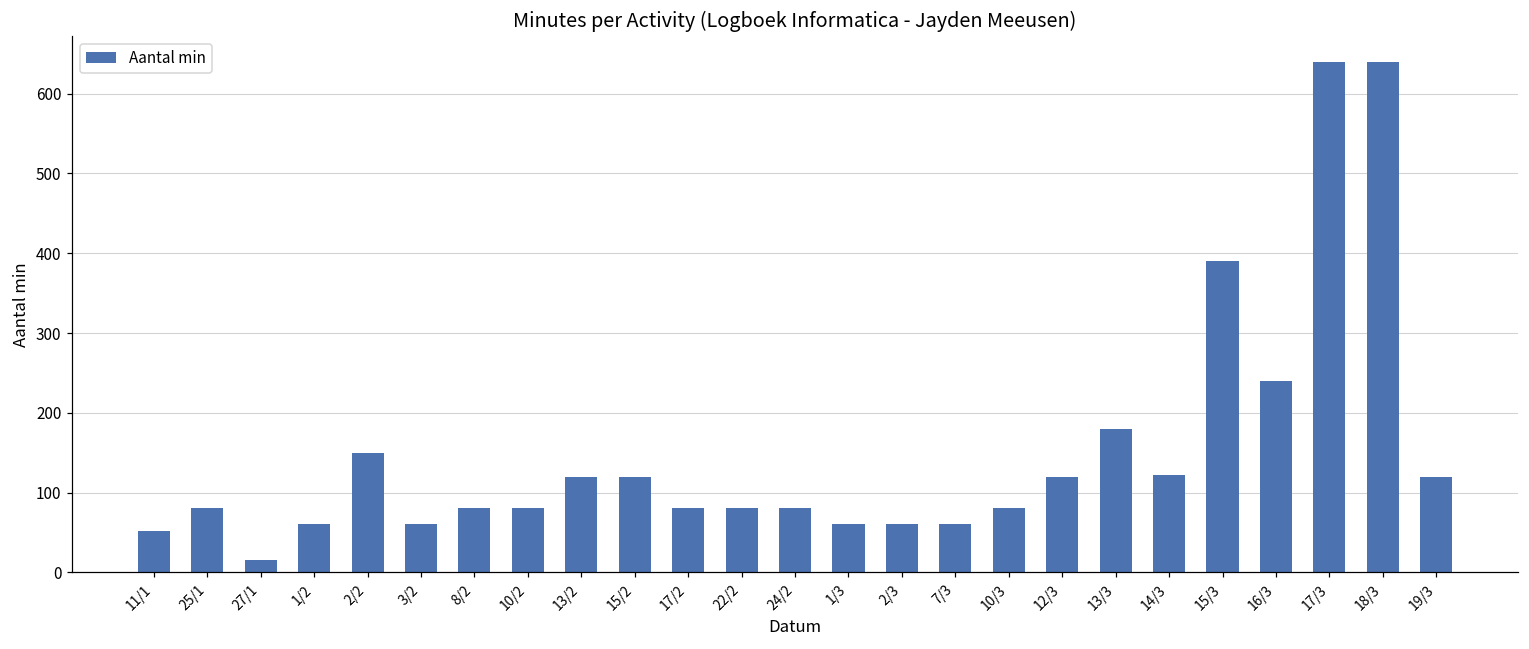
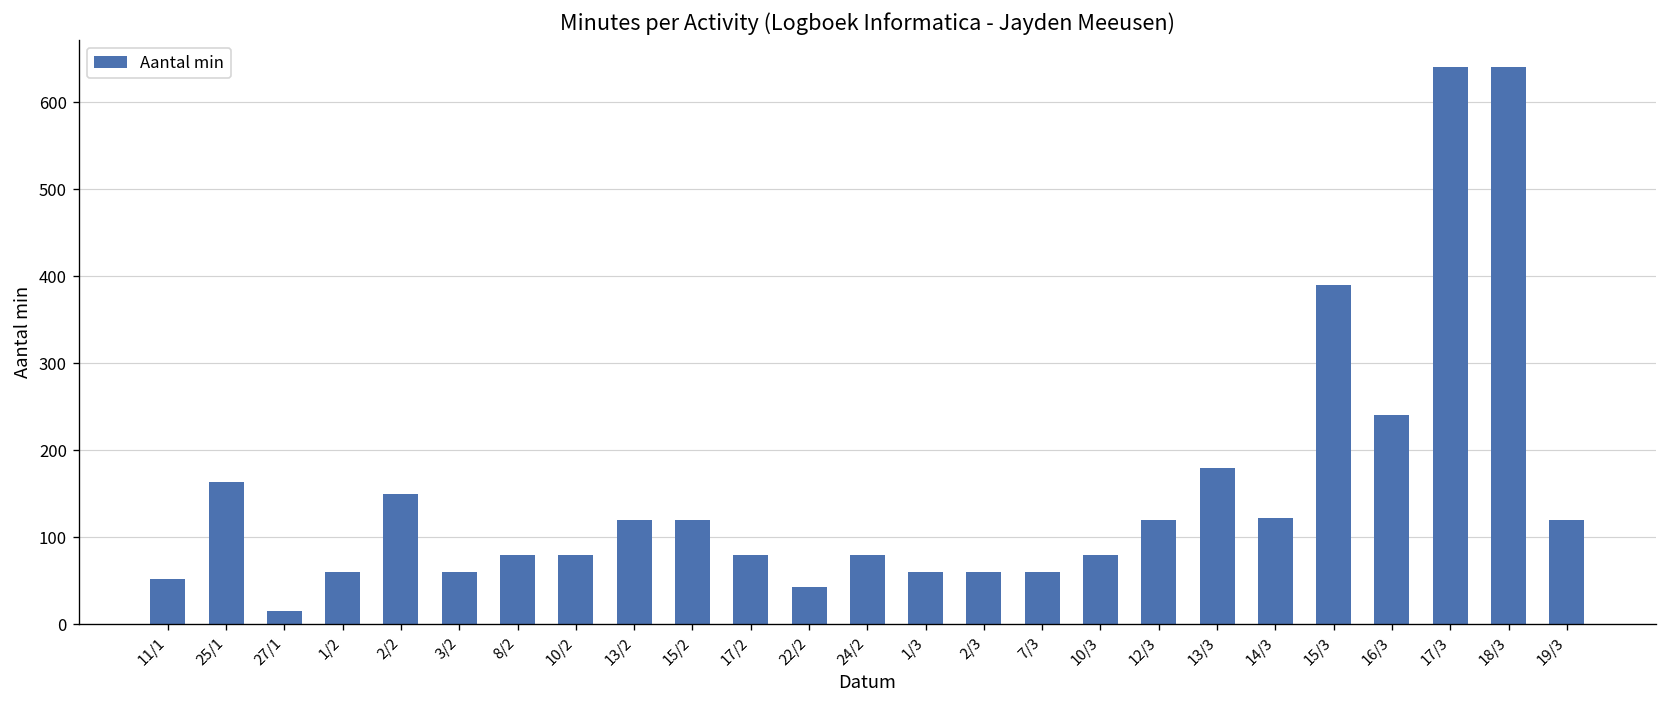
25/1: 80 -> 160
22/2: 80 -> 40
